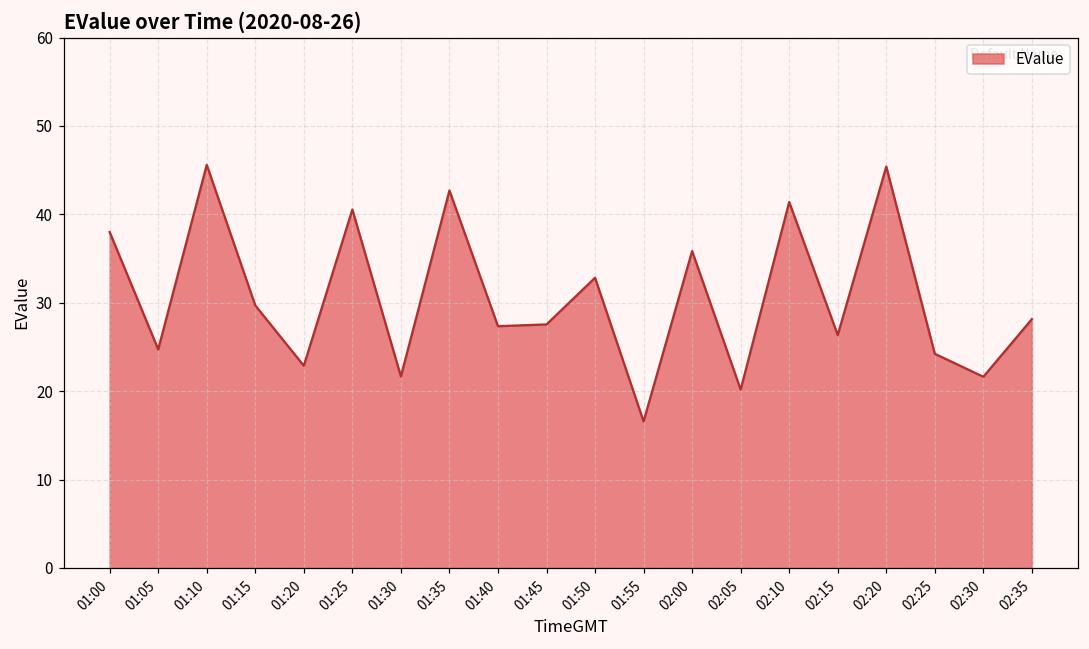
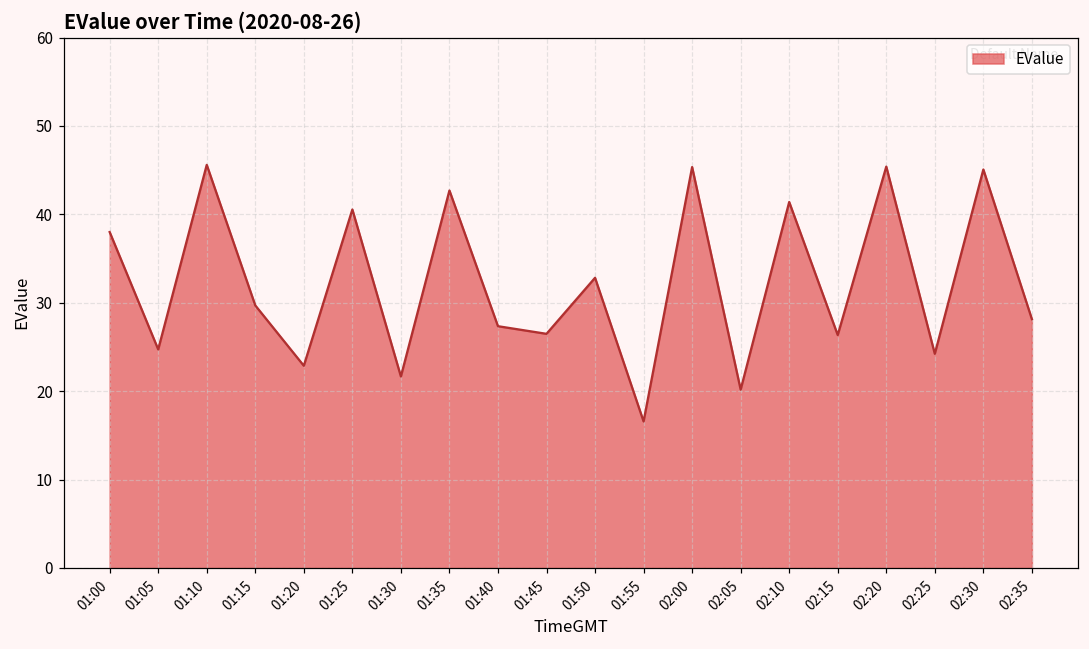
01:45: 28 -> 26
02:00: 36 -> 45
02:30: 22 -> 45
